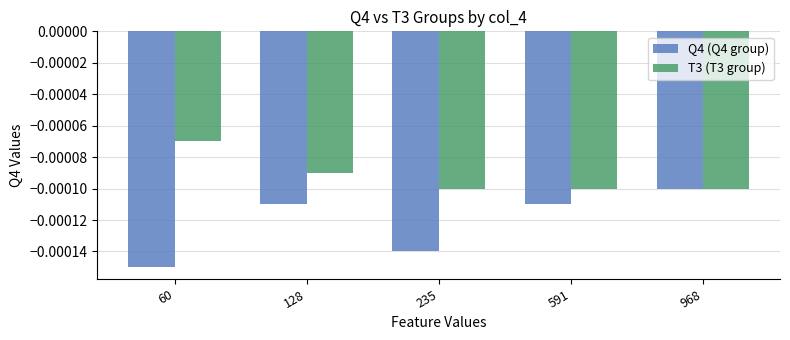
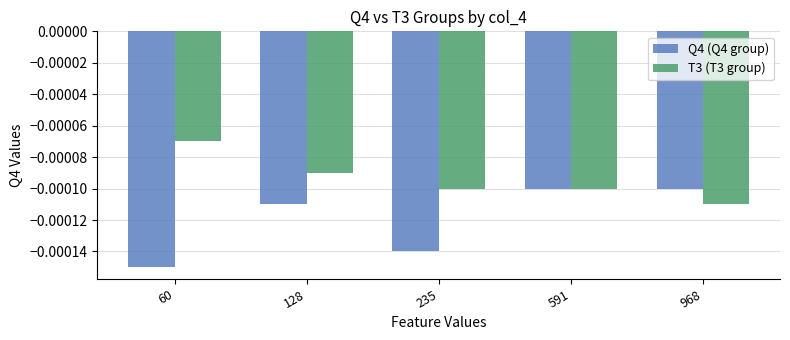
Q4 (Q4 group), 591: -0.00011 -> -0.00010
T3 (T3 group), 968: -0.00010 -> -0.00011
